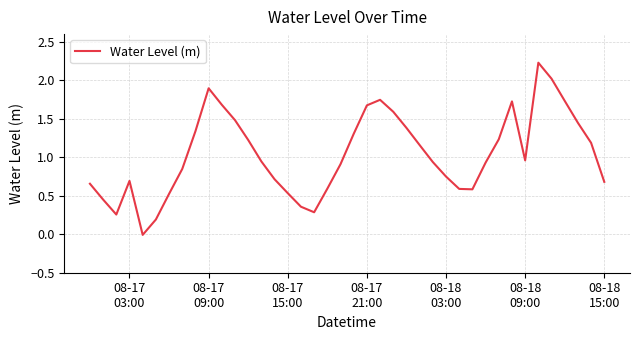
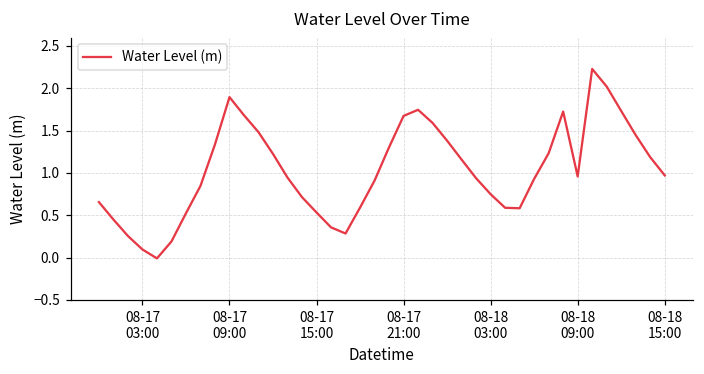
08-17 03:00: 0.7 -> 0.1
08-18 15:00: 0.7 -> 1.0
